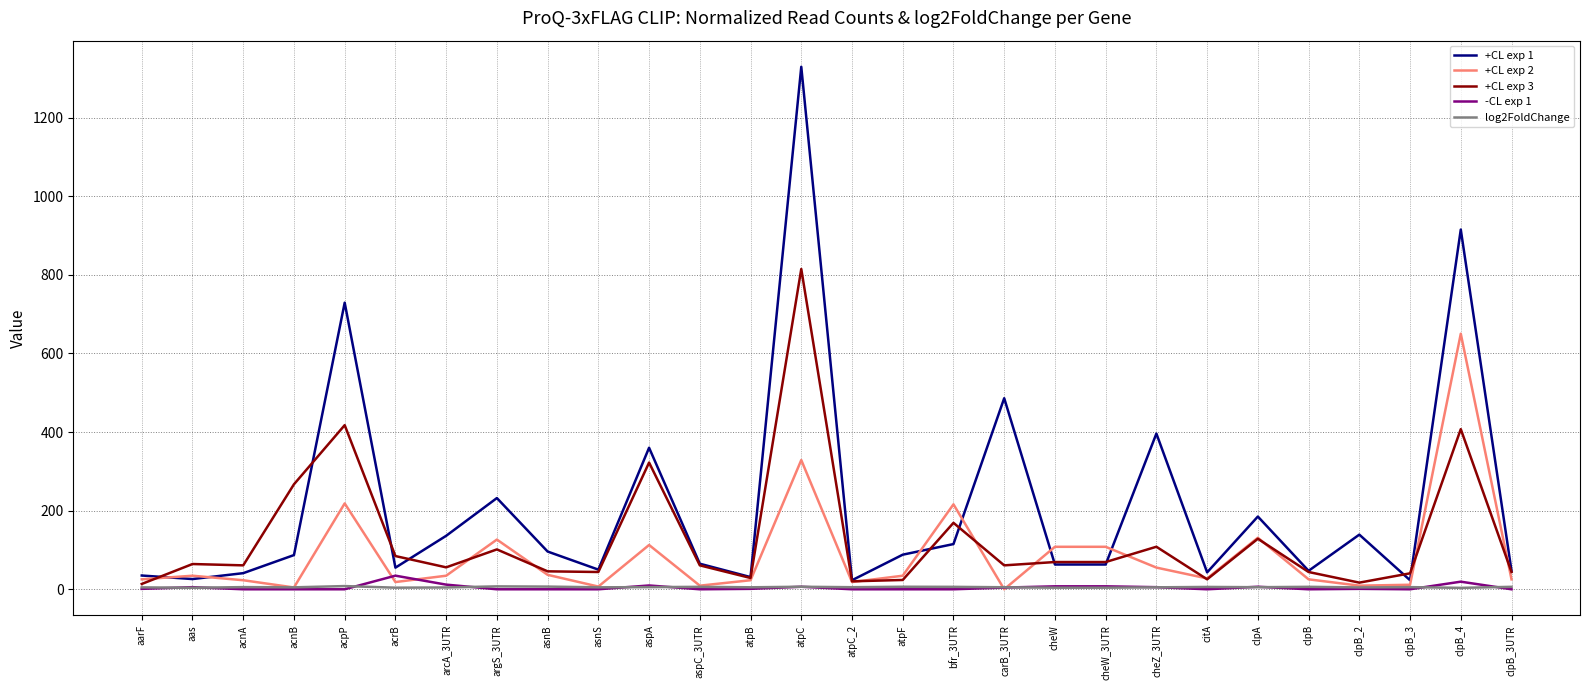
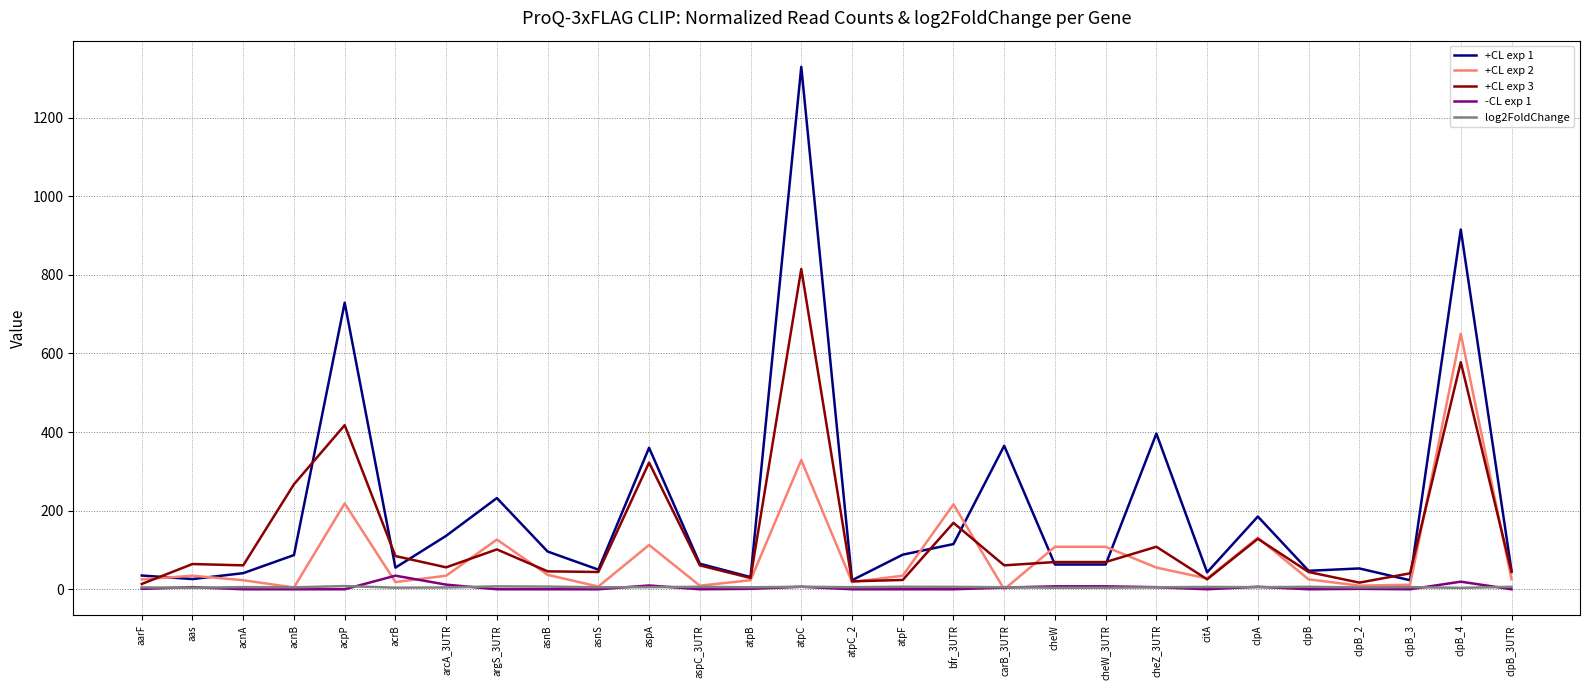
+CL exp 1, carB_3UTR: 490 -> 370
+CL exp 1, clpB_2: 140 -> 50
+CL exp 3, clpB_4: 410 -> 580
